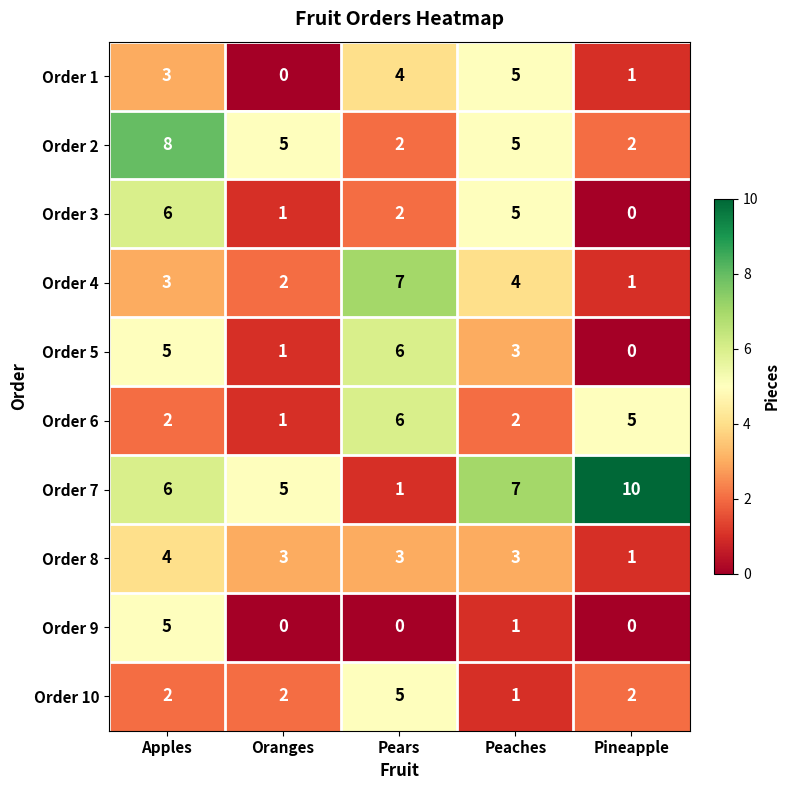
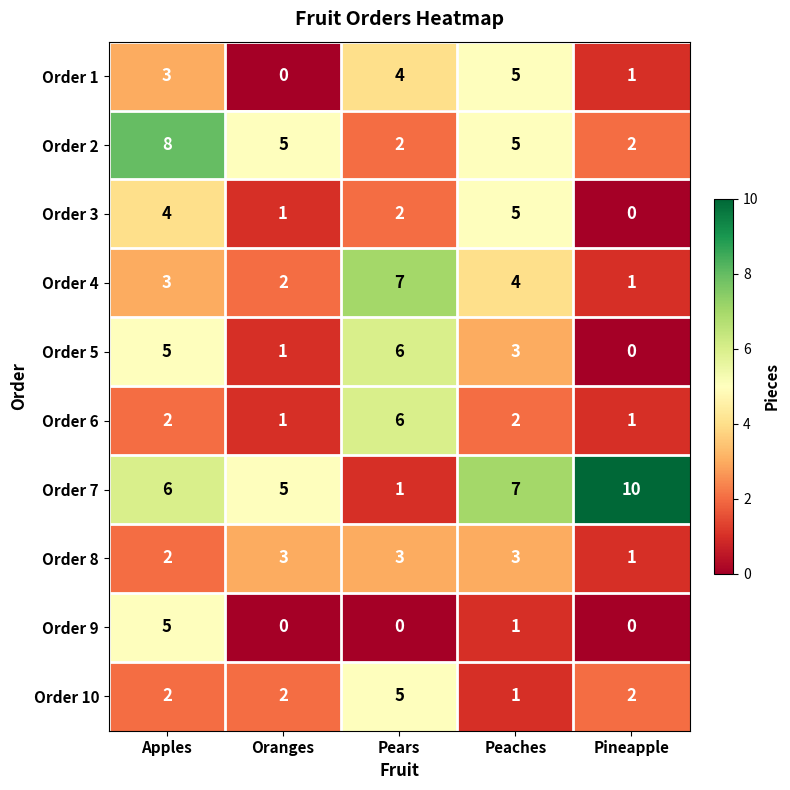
Order 3, Apples: 6 -> 4
Order 6, Pineapple: 5 -> 1
Order 8, Apples: 4 -> 2
